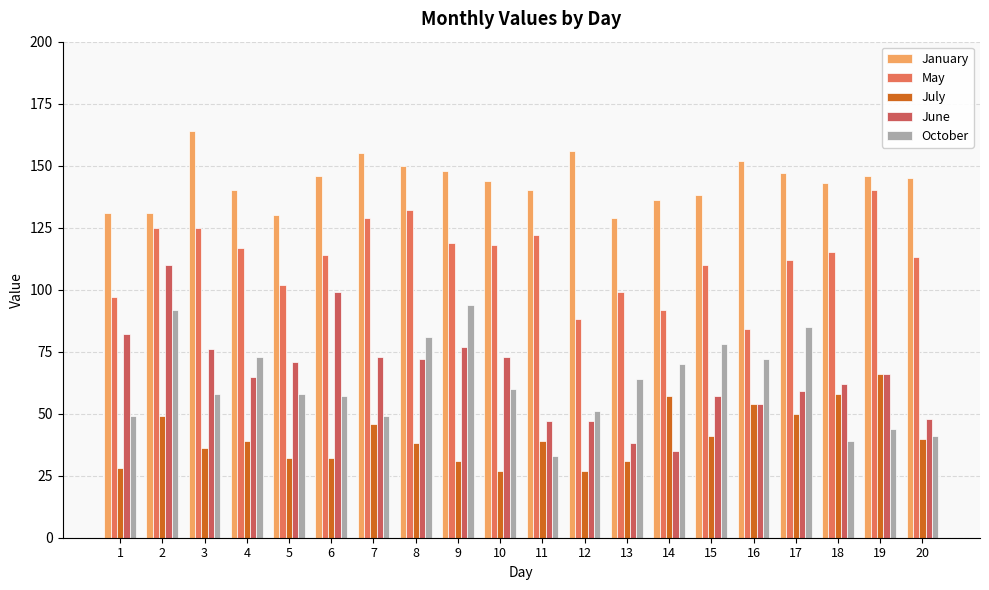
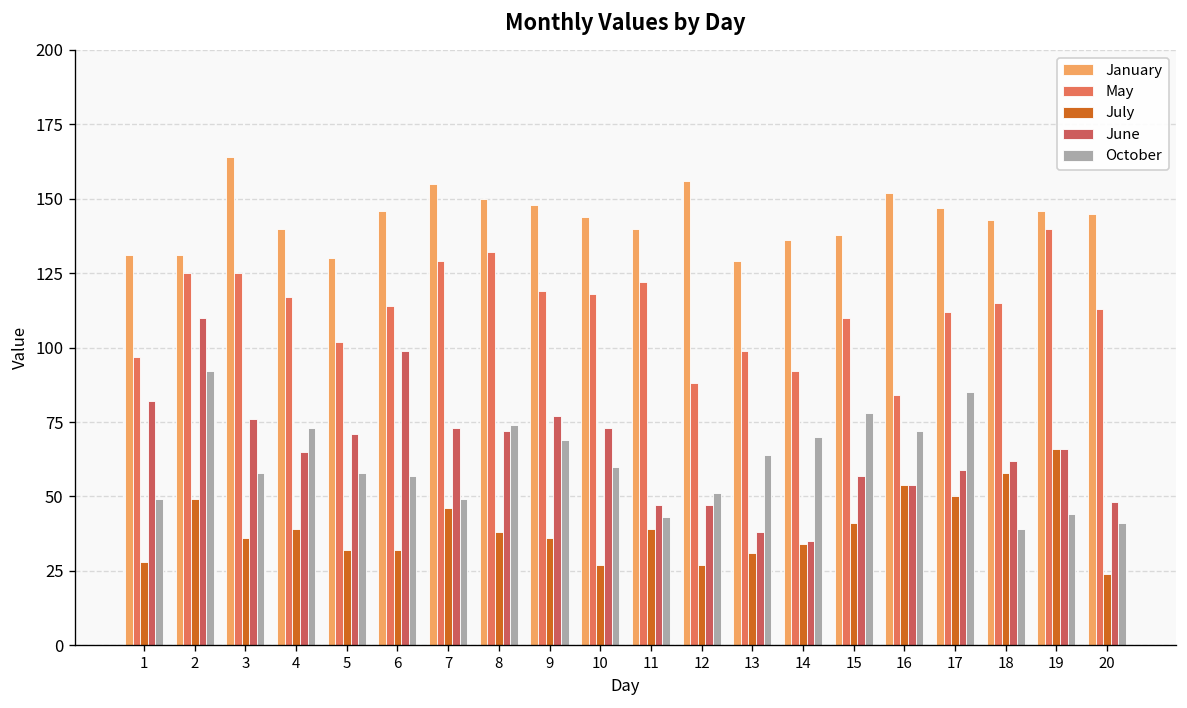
October, 8: 81 -> 74
July, 9: 31 -> 36
October, 9: 94 -> 69
October, 11: 33 -> 43
July, 14: 57 -> 34
July, 20: 40 -> 24
